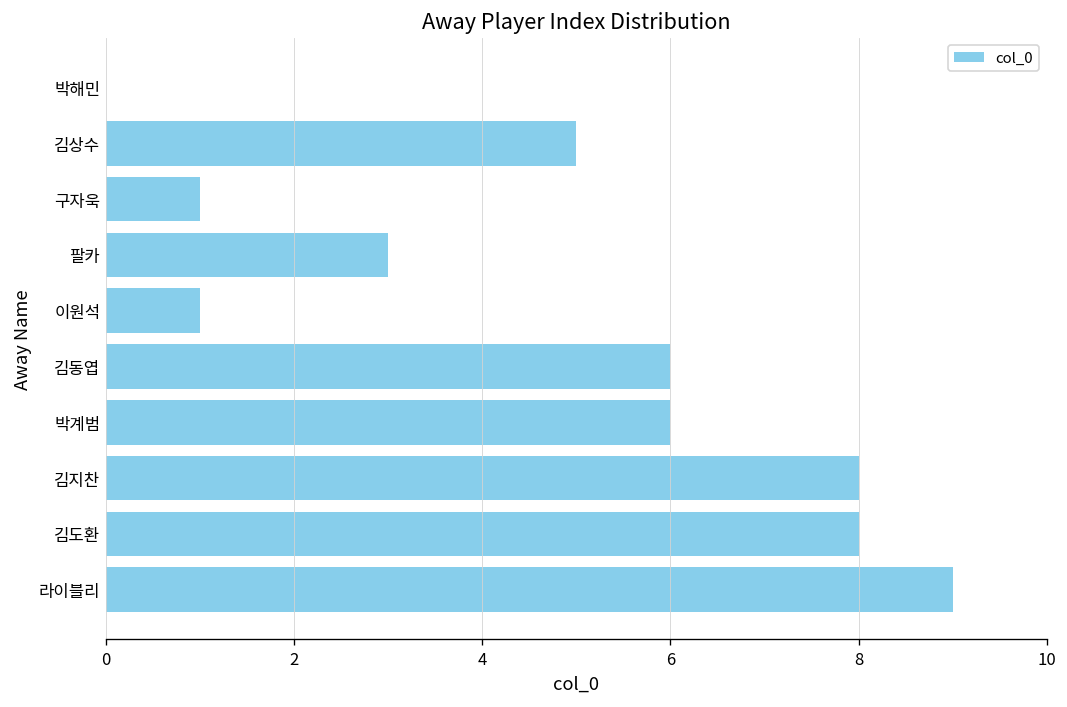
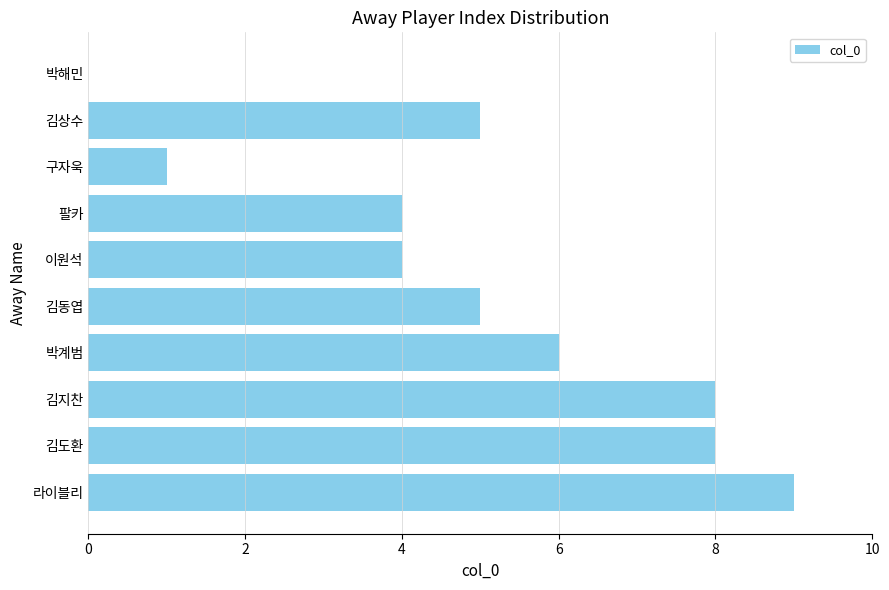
팔카: 3 -> 4
이원석: 1 -> 4
김동엽: 6 -> 5
